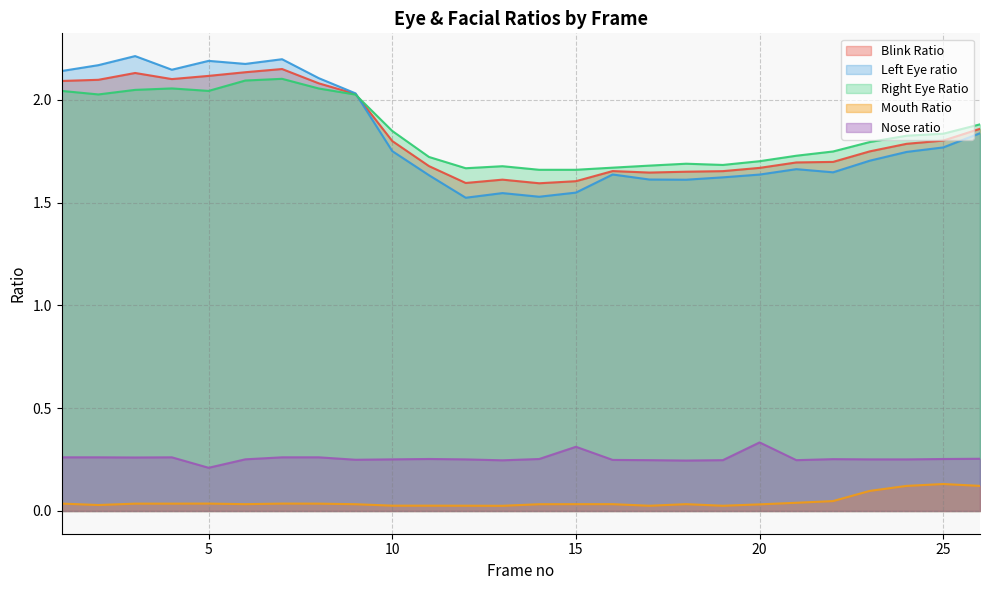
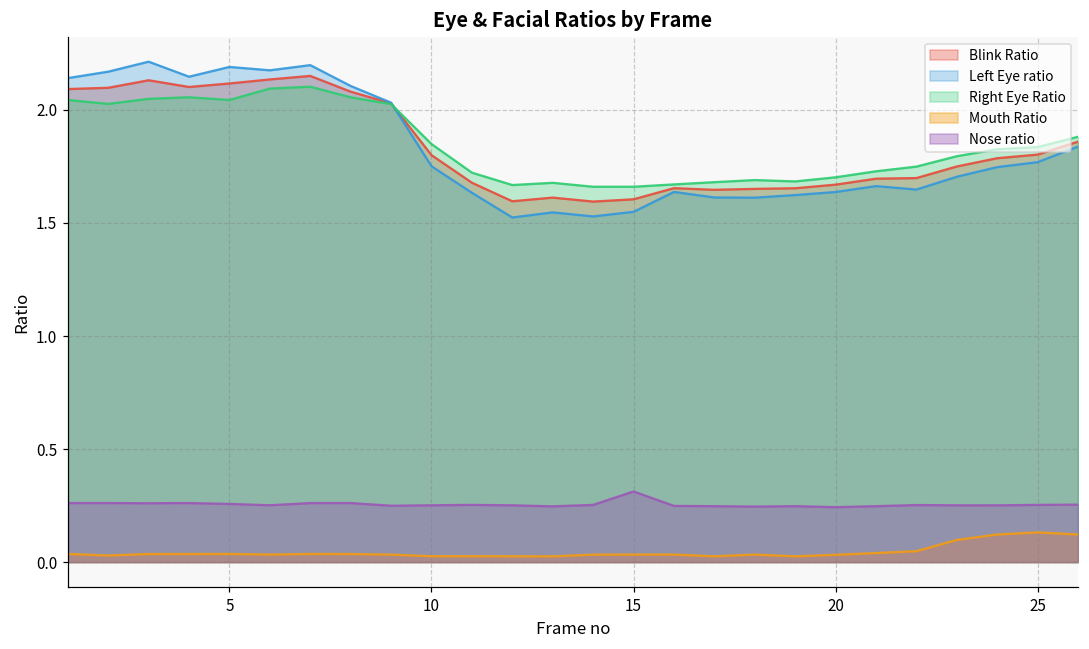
Nose ratio, 5: 0.21 -> 0.26
Nose ratio, 20: 0.33 -> 0.24
